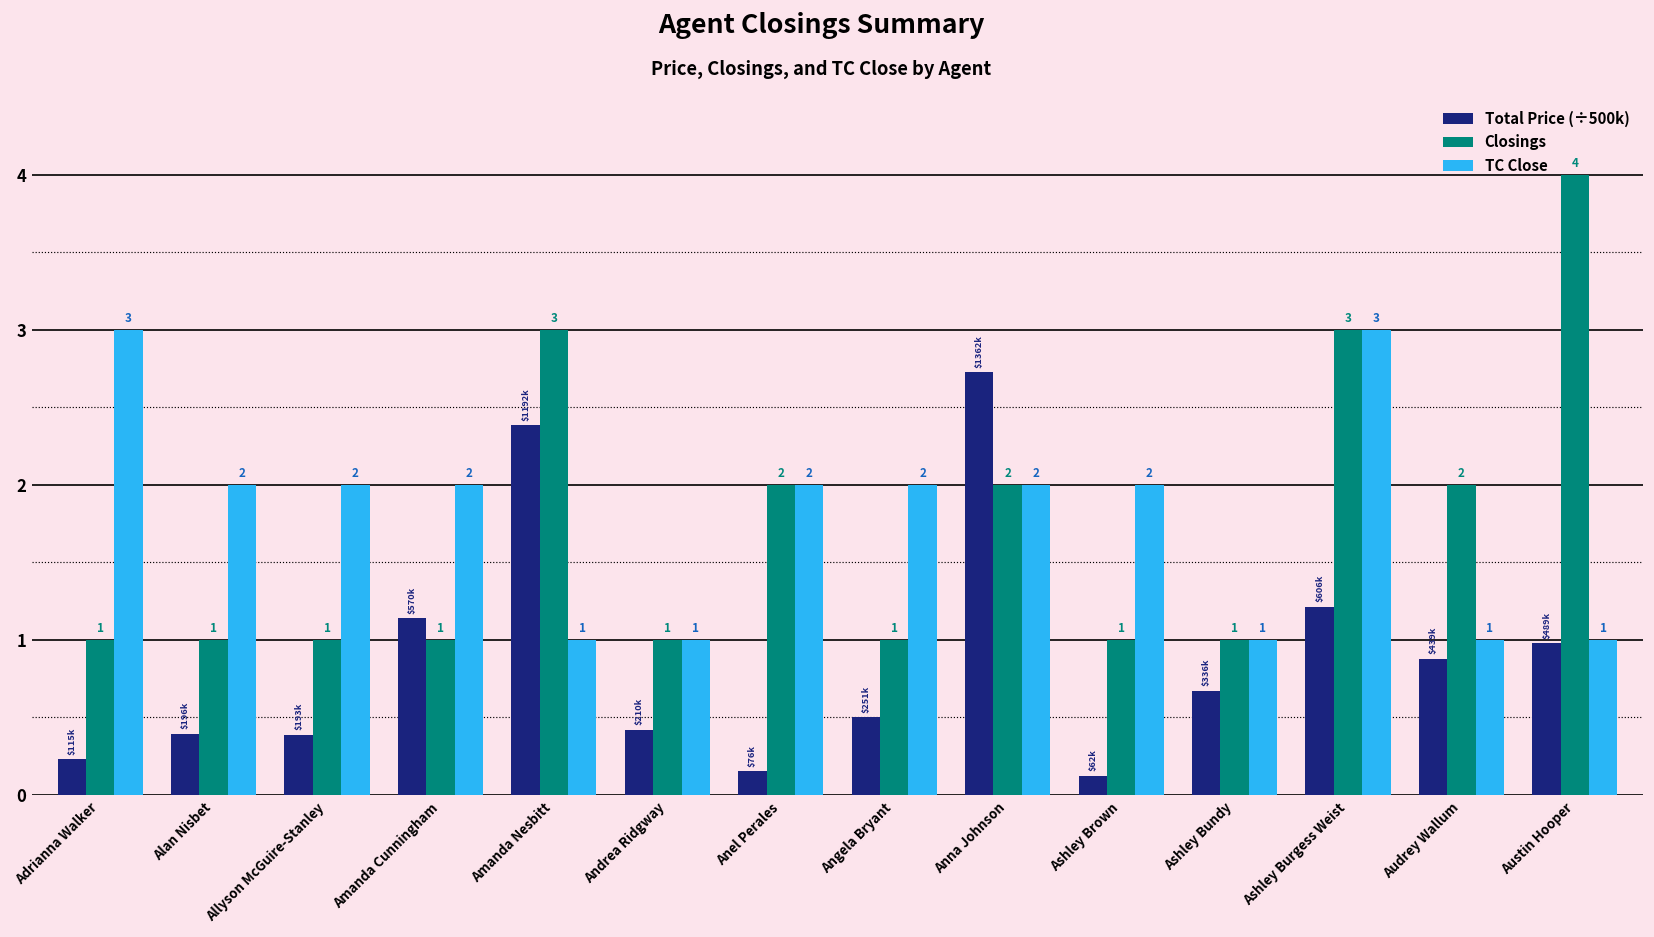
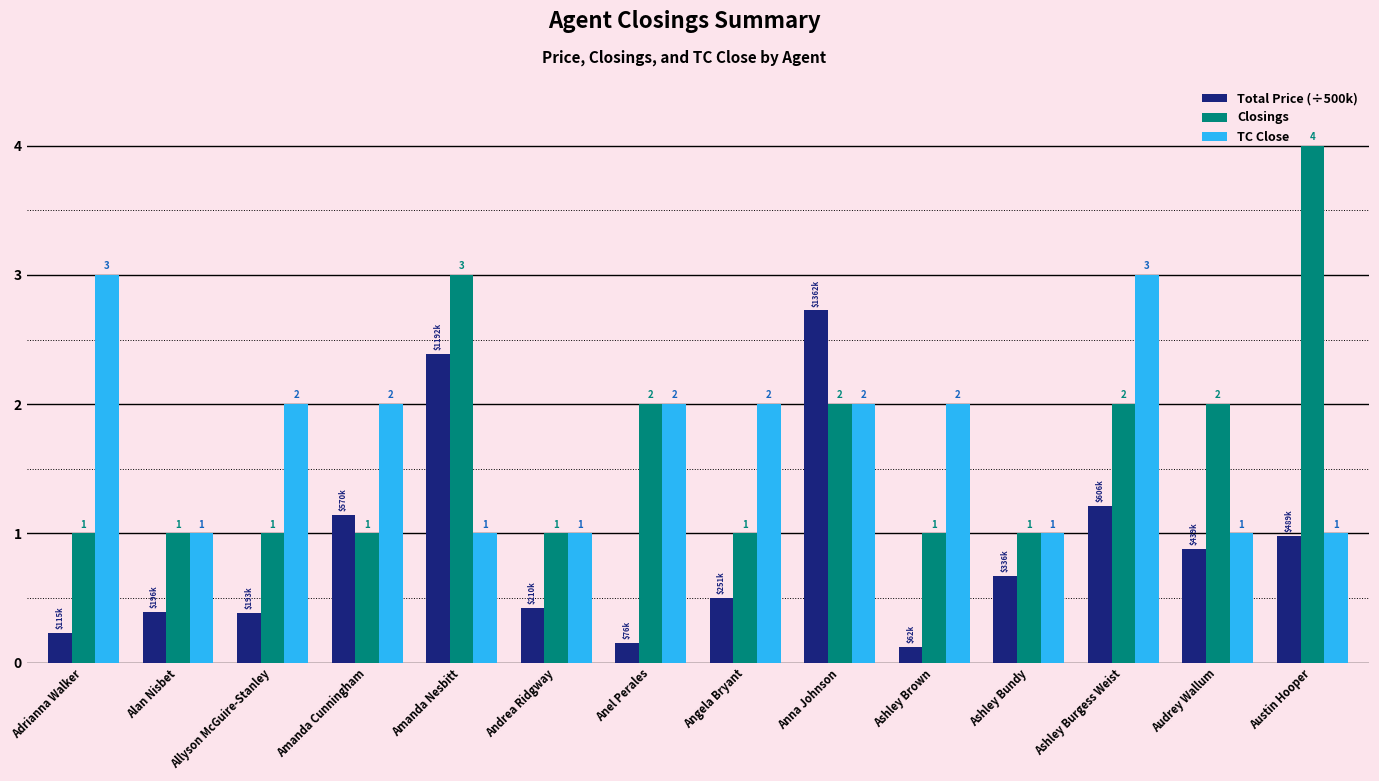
TC Close, Alan Nisbet: 2 -> 1
Closings, Ashley Burgess Weist: 3 -> 2
